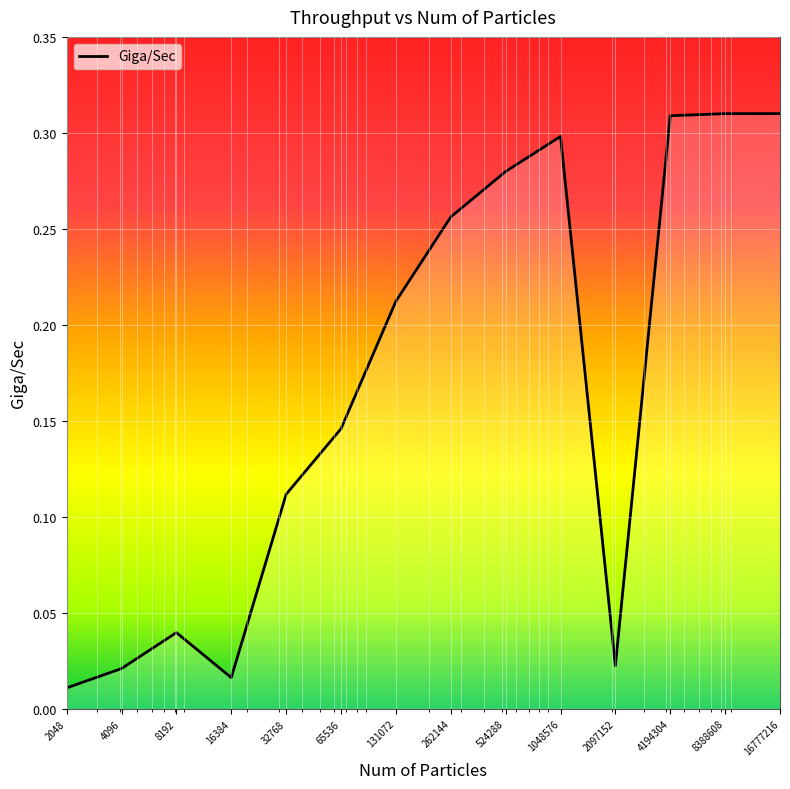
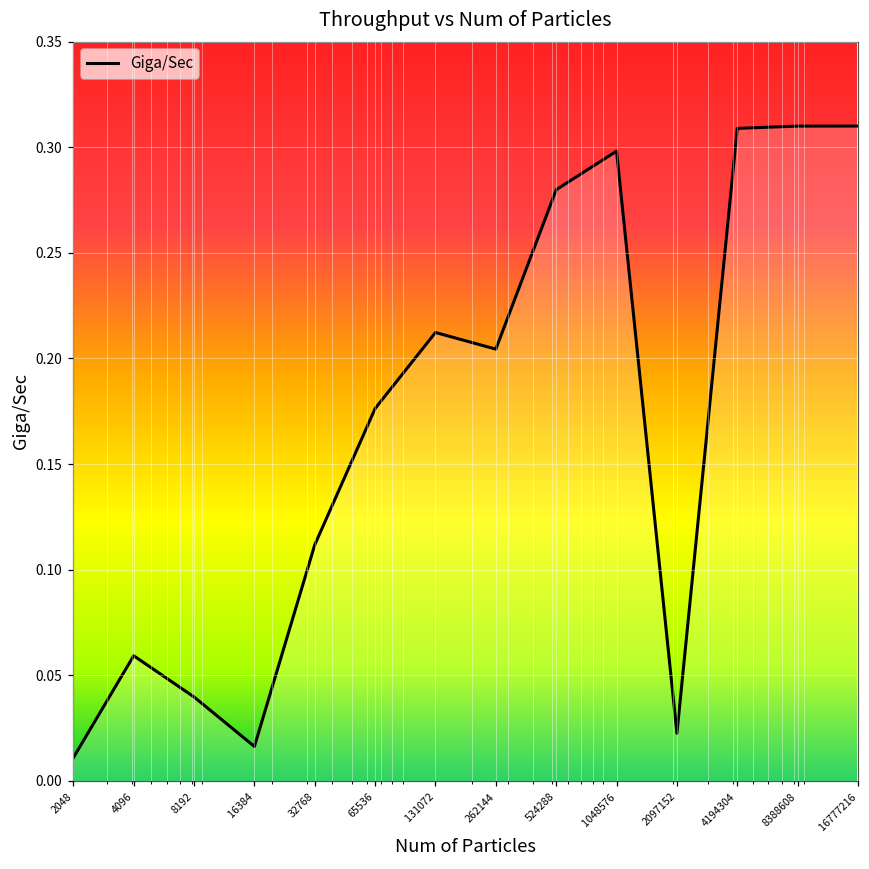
4096: 0.021 -> 0.059
65536: 0.146 -> 0.176
262144: 0.256 -> 0.204
